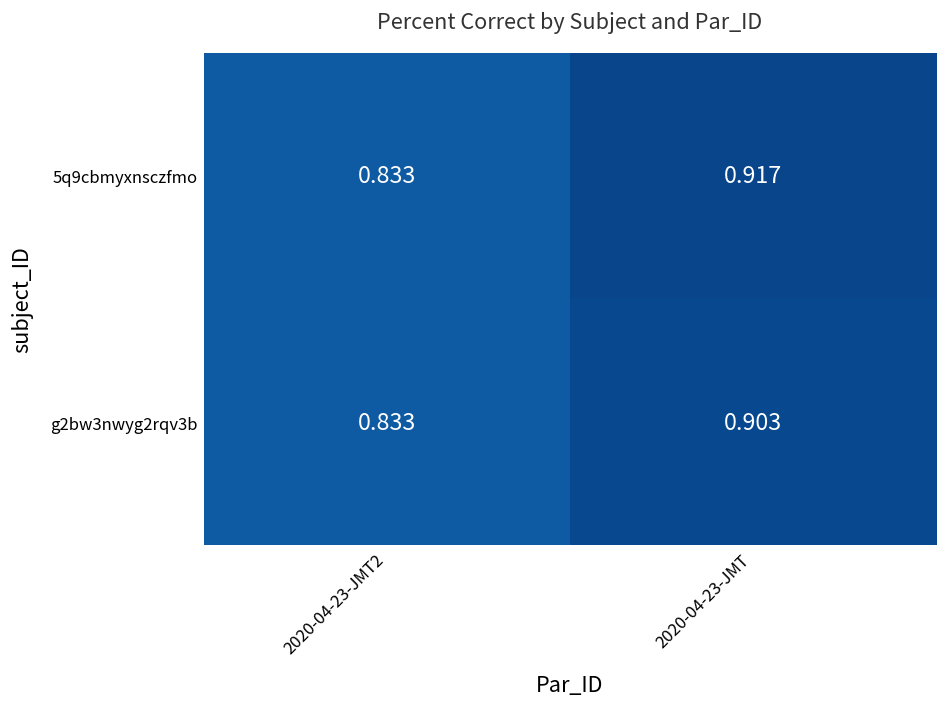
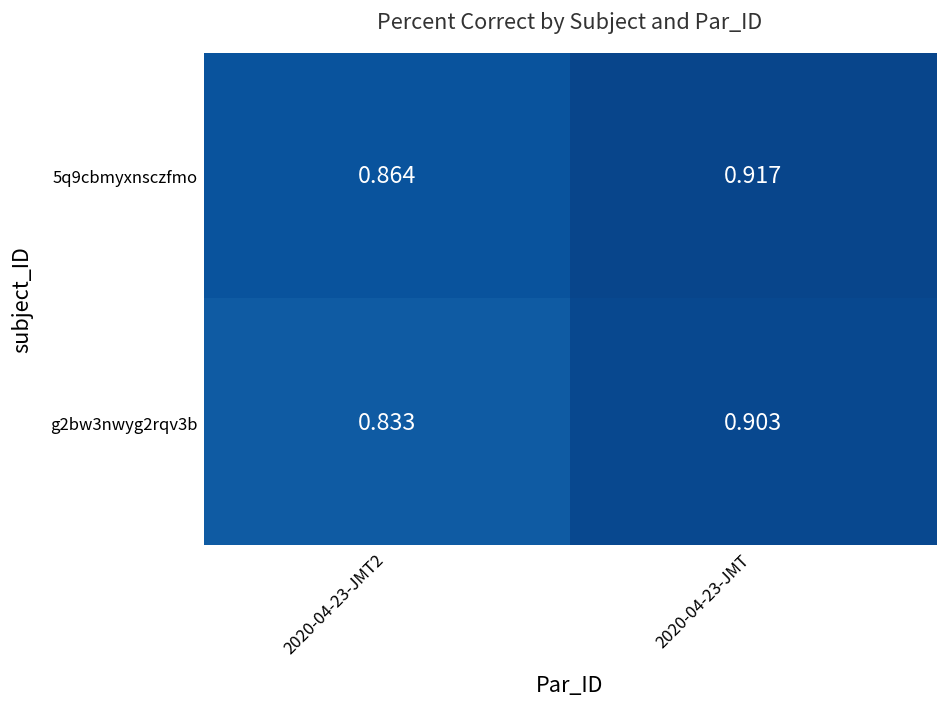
5q9cbmyxnsczfmo, 2020-04-23-JMT2: 0.833 -> 0.864
